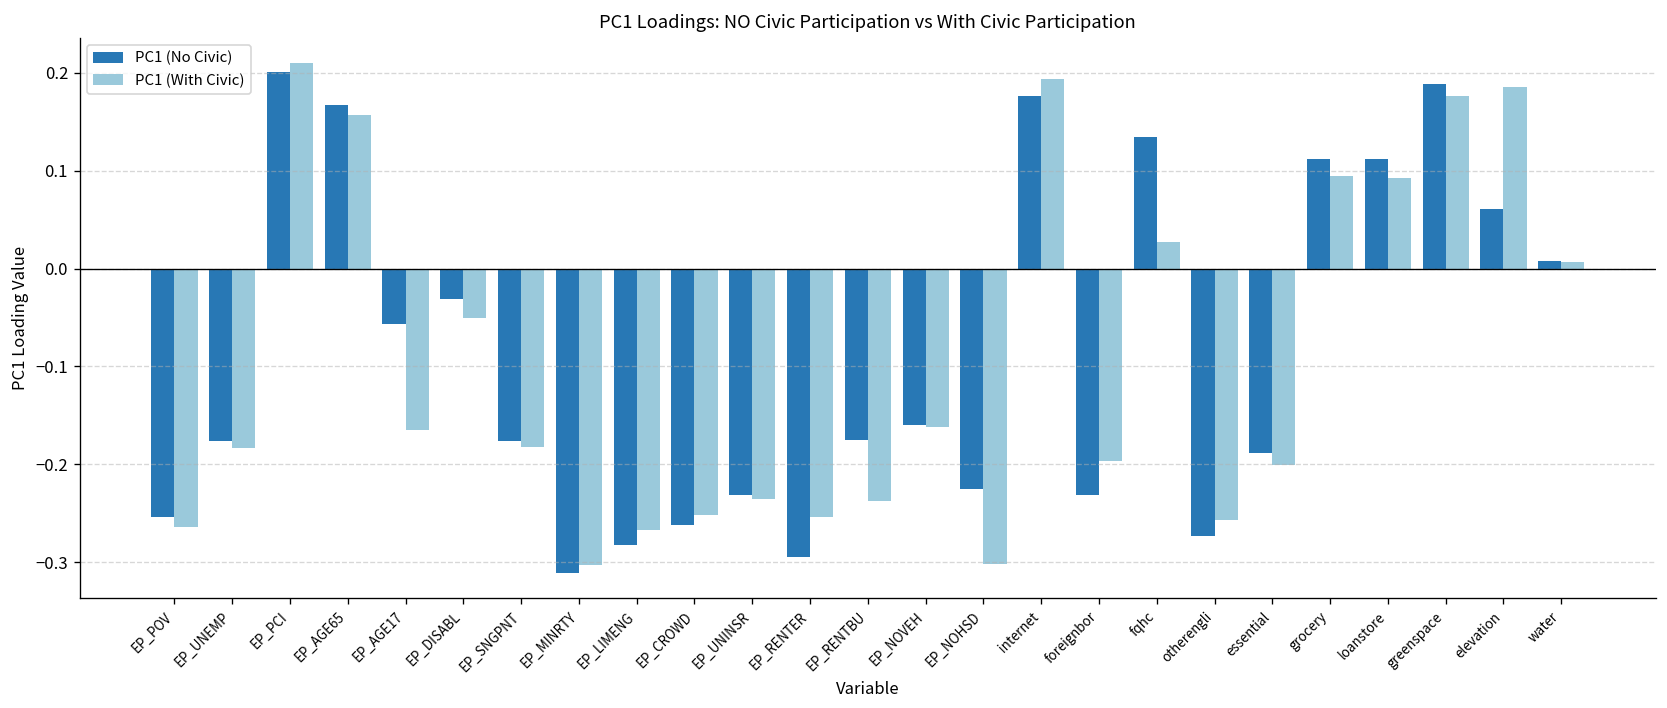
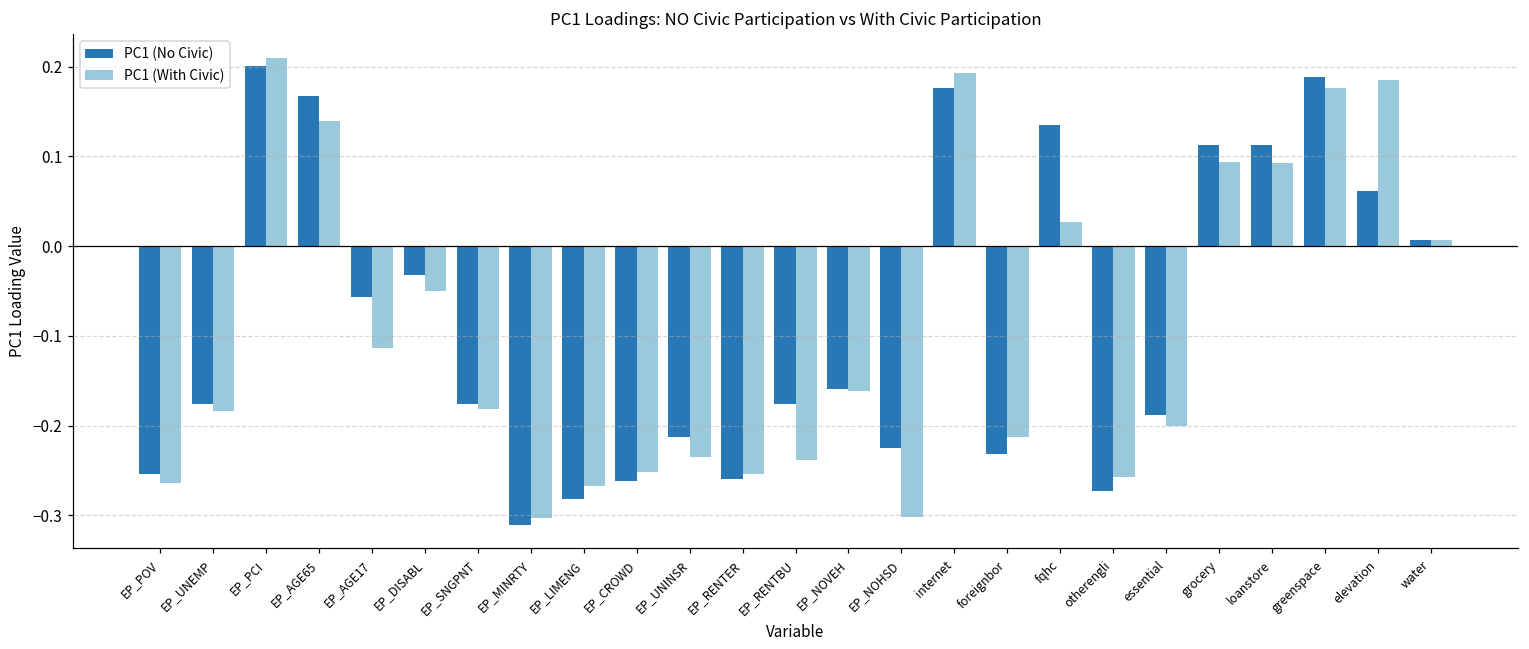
PC1 (With Civic), EP_AGE65: 0.16 -> 0.14
PC1 (With Civic), EP_AGE17: -0.16 -> -0.11
PC1 (No Civic), EP_UNINSR: -0.23 -> -0.21
PC1 (No Civic), EP_RENTER: -0.29 -> -0.26
PC1 (With Civic), foreignbor: -0.20 -> -0.21
